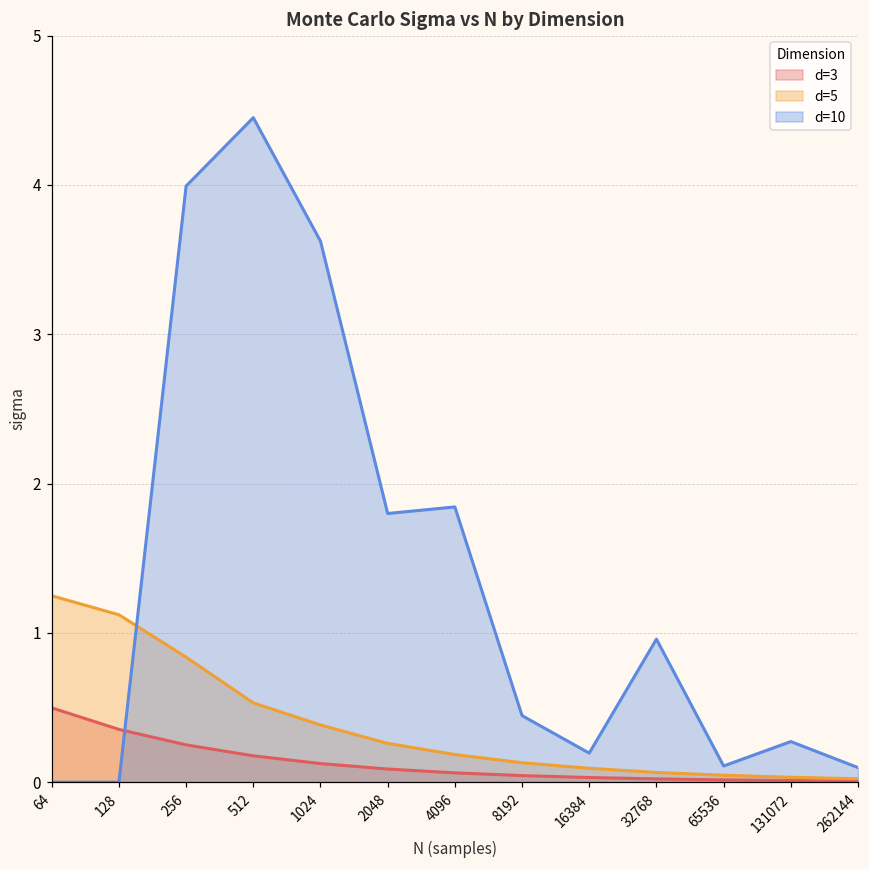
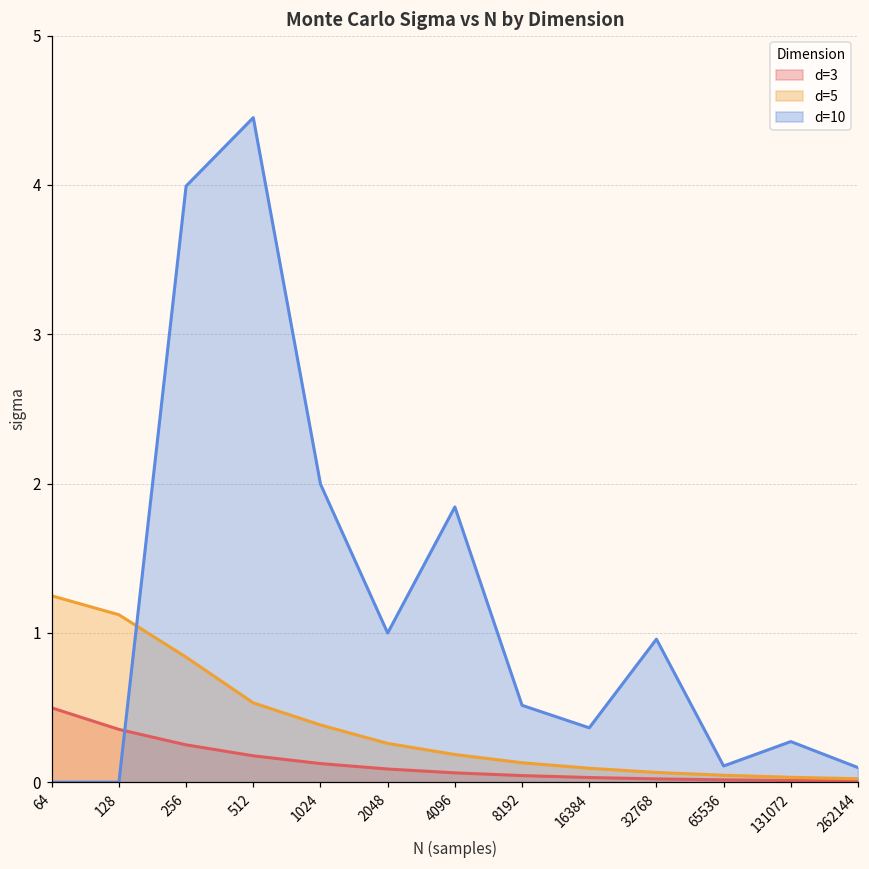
d=10, 1024: 3.62 -> 2.00
d=10, 2048: 1.80 -> 1.00
d=10, 8192: 0.45 -> 0.51
d=10, 16384: 0.19 -> 0.36
